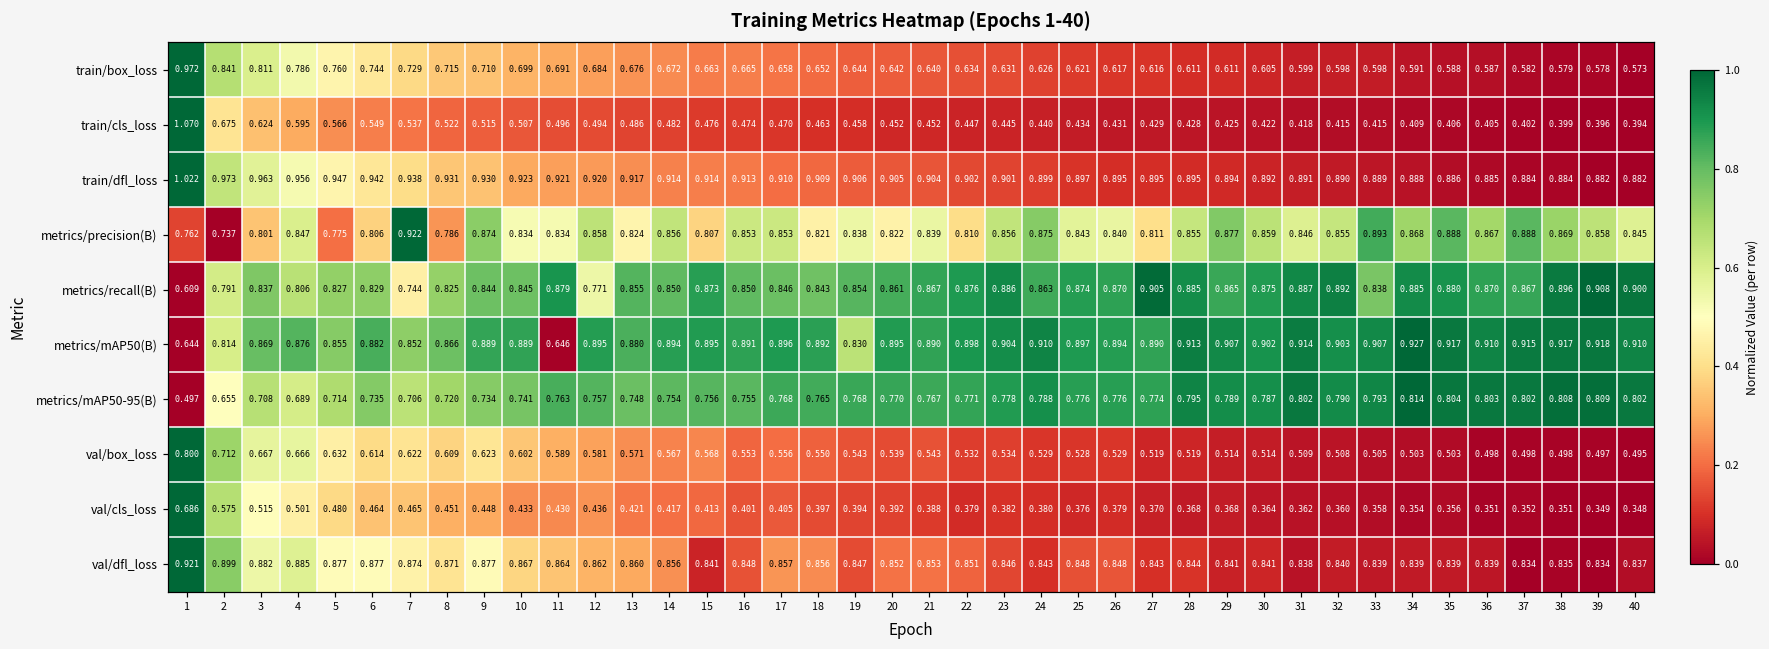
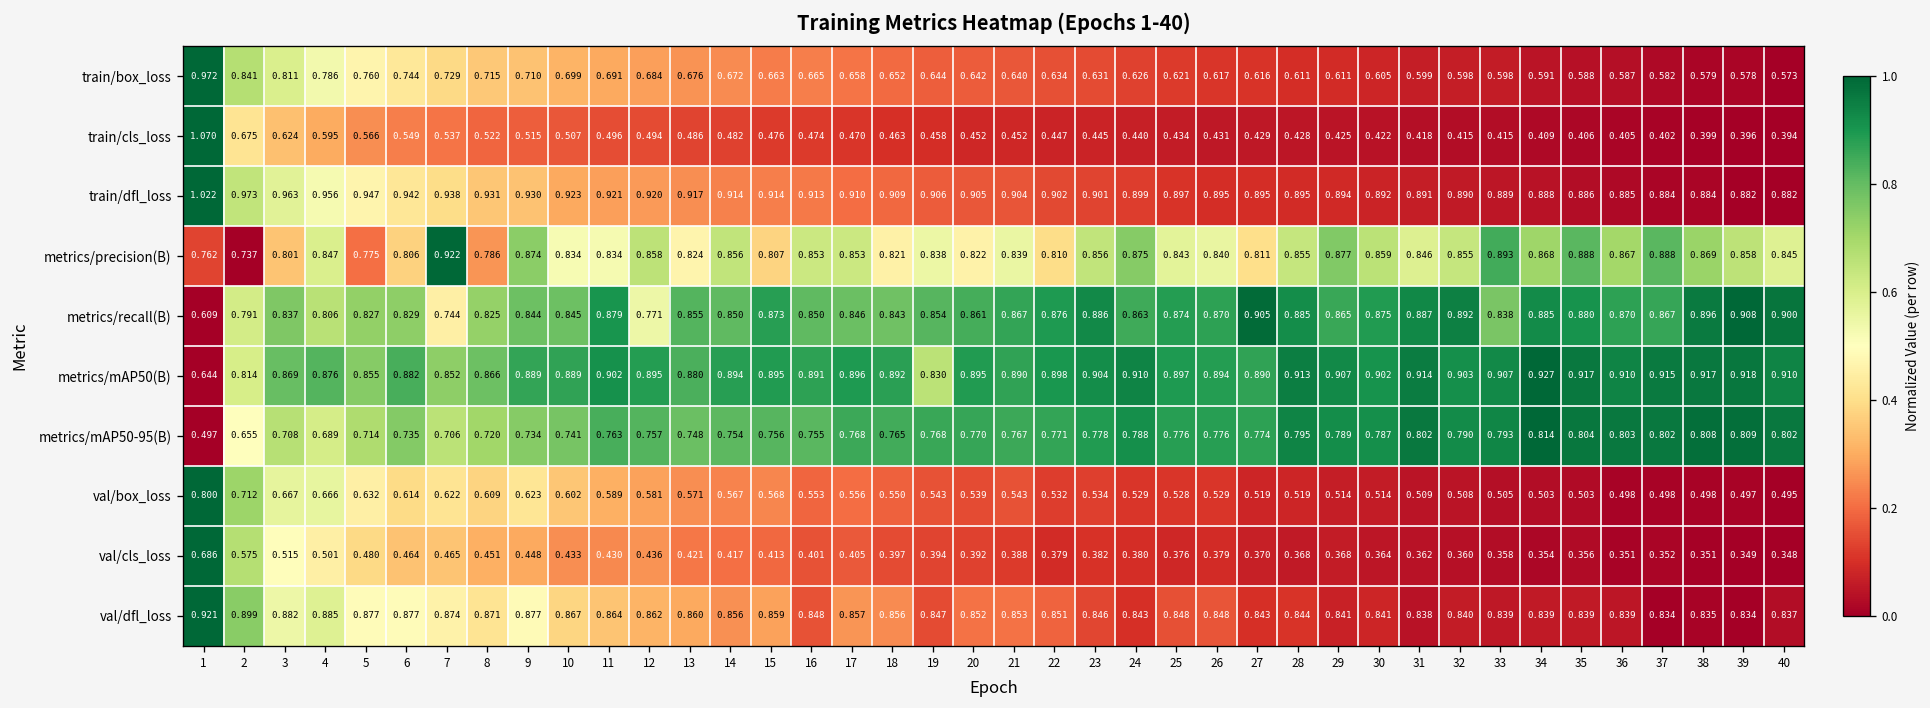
metrics/mAP50(B), 11: 0.646 -> 0.902
val/dfl_loss, 15: 0.841 -> 0.859
